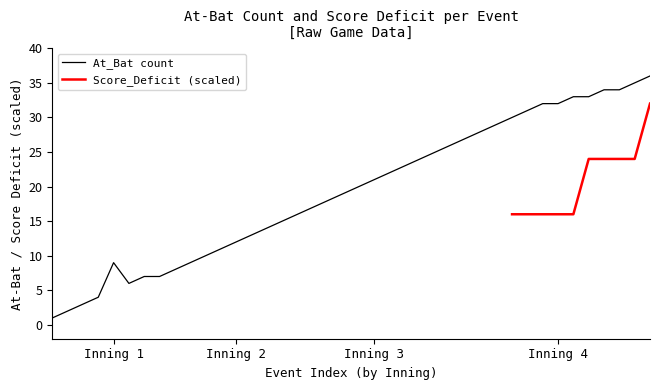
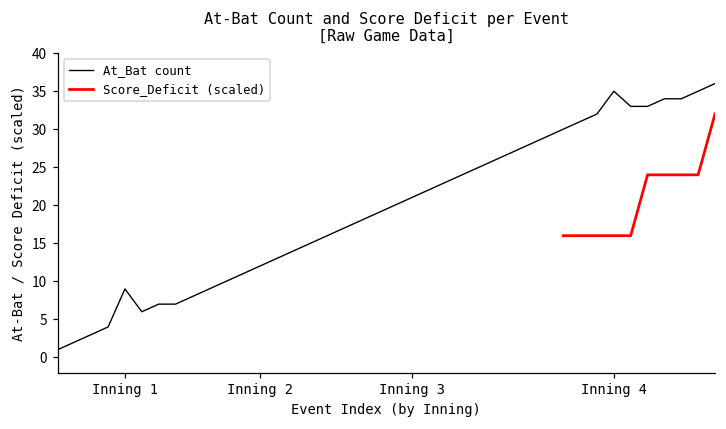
At_Bat count, Inning 4: 32 -> 35
